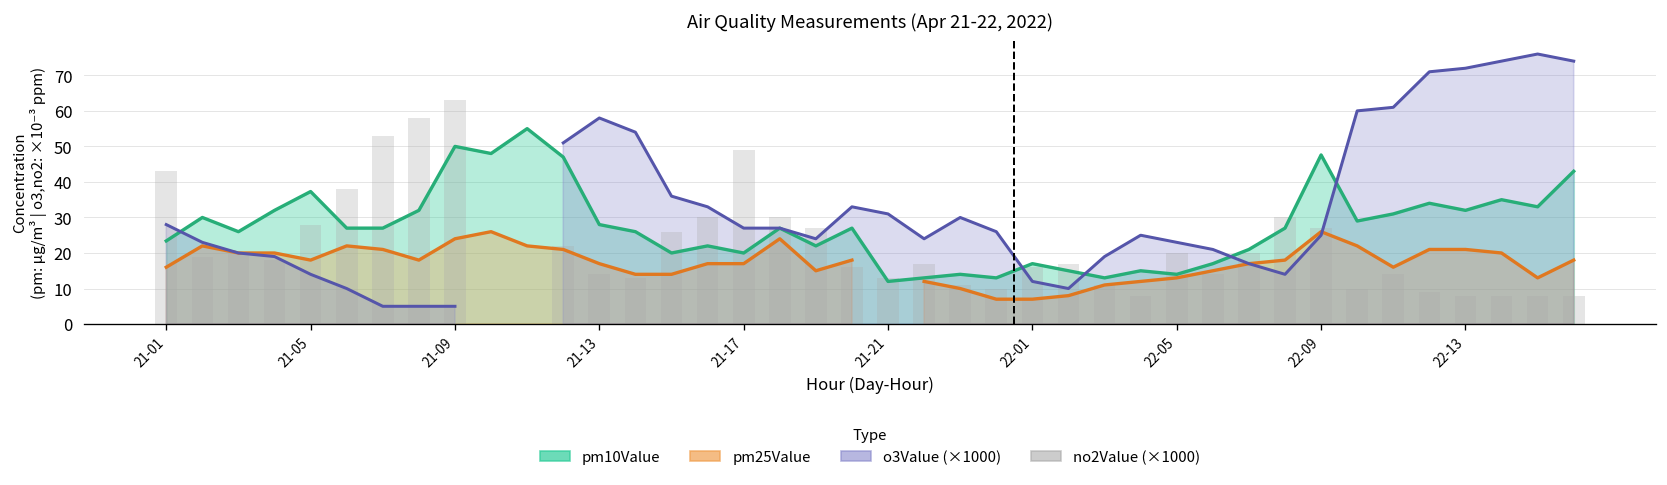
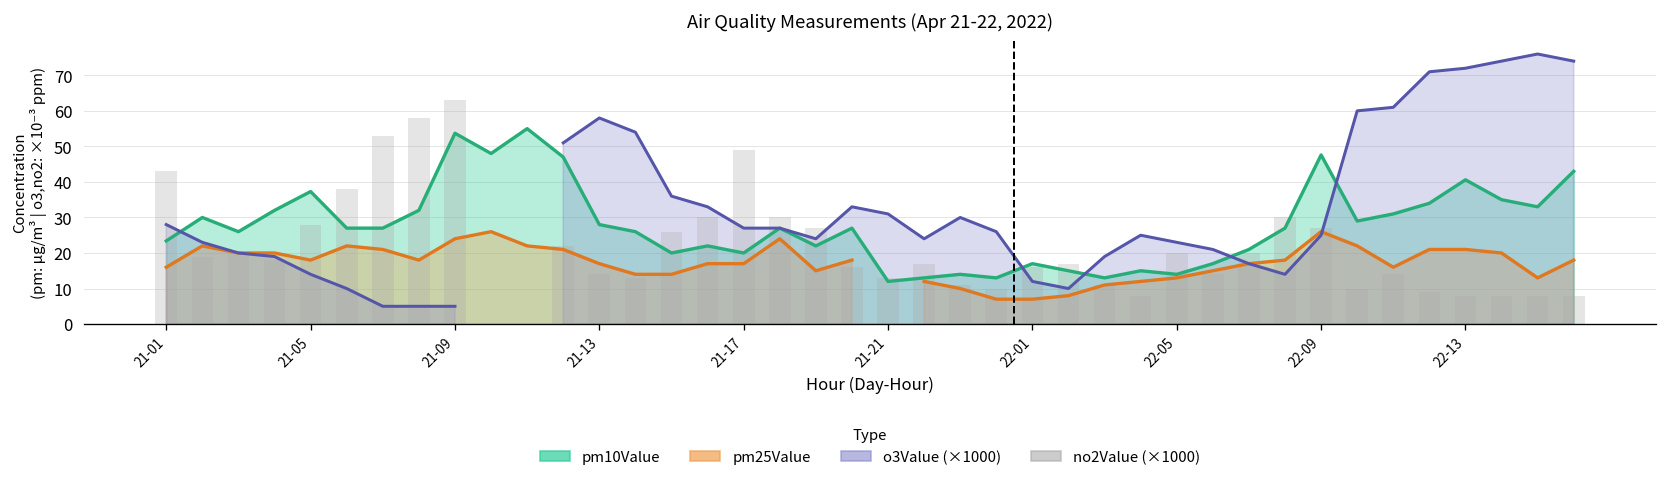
pm10Value, 21-09: 50 -> 54
pm10Value, 22-13: 32 -> 41
